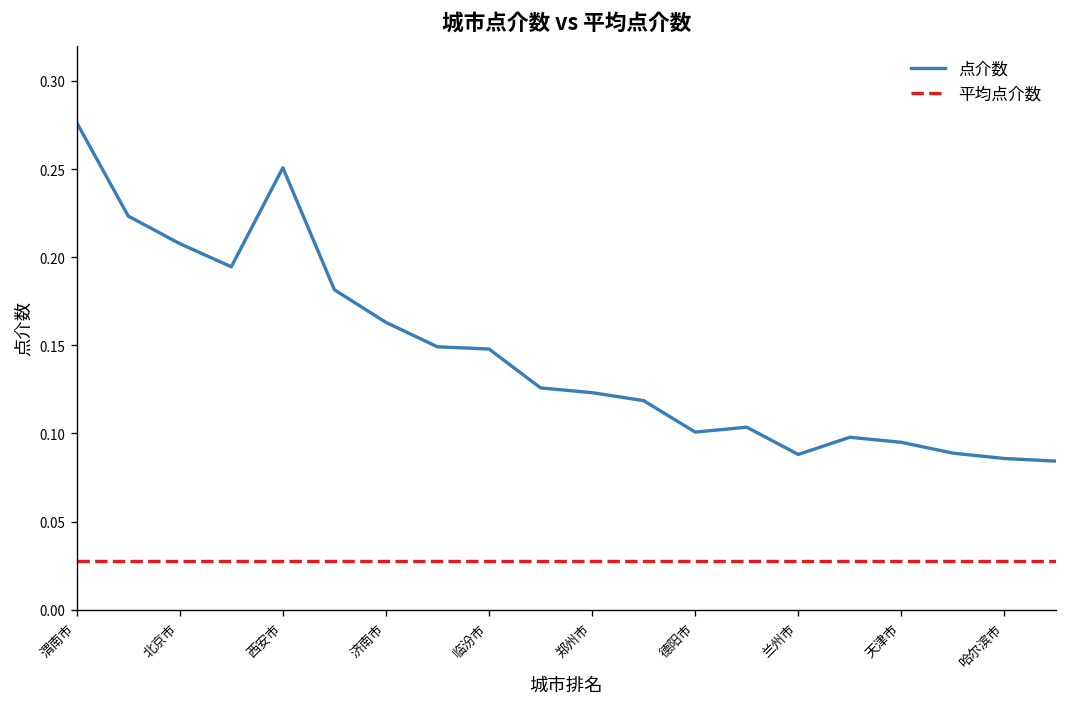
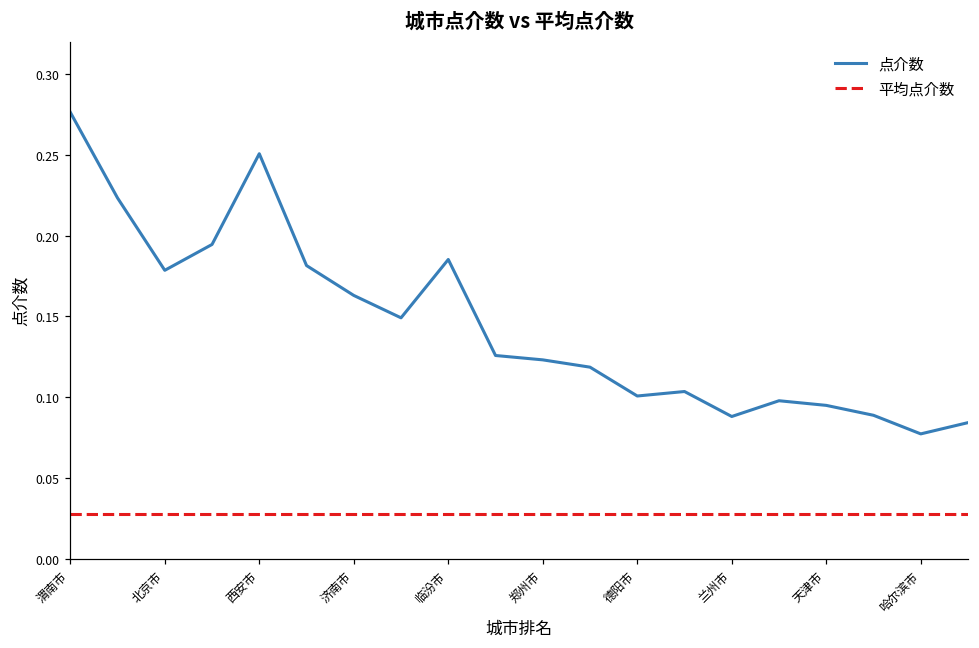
点介数, 北京市: 0.208 -> 0.179
点介数, 临汾市: 0.148 -> 0.185
点介数, 哈尔滨市: 0.086 -> 0.077
